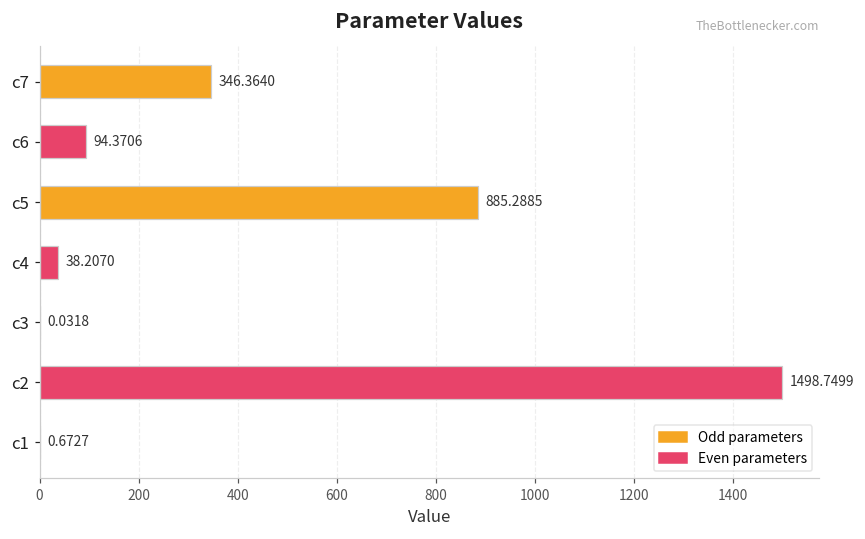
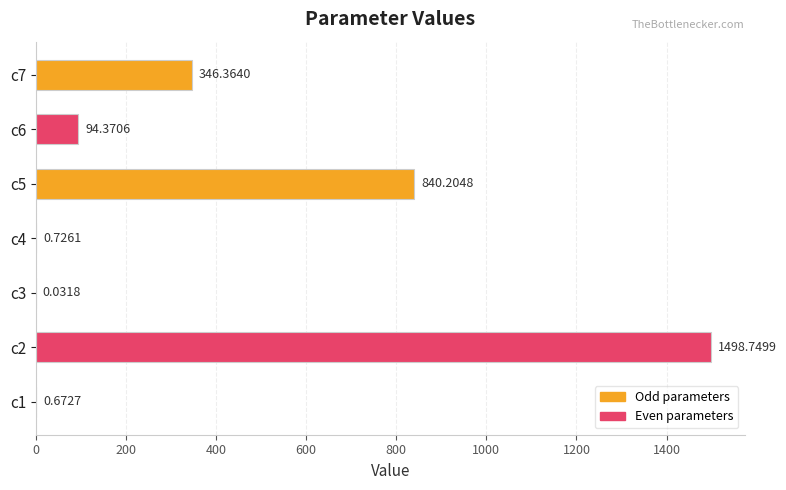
c5: 885.2885 -> 840.2048
c4: 38.2070 -> 0.7261
